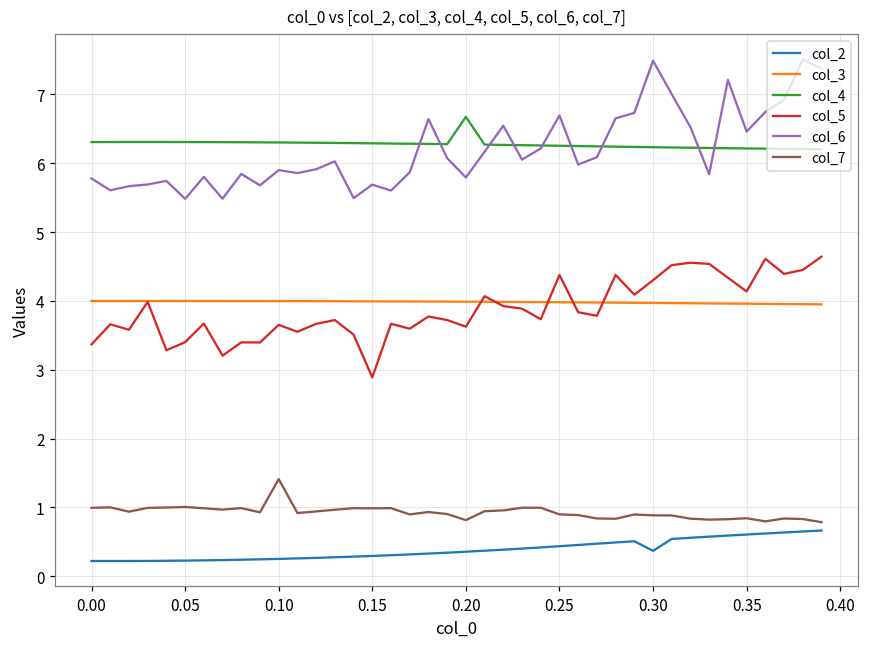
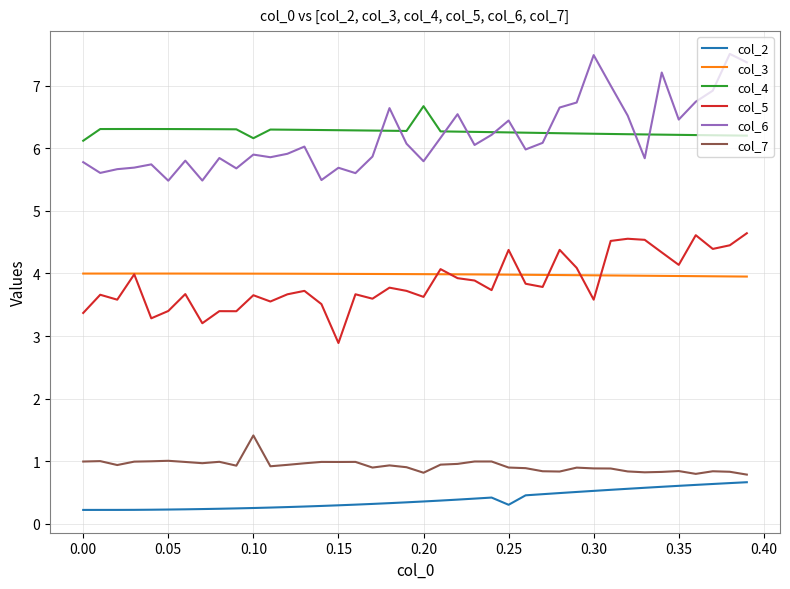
col_4, 0.00: 6.3 -> 6.1
col_4, 0.10: 6.3 -> 6.2
col_2, 0.25: 0.4 -> 0.3
col_6, 0.25: 6.7 -> 6.4
col_2, 0.30: 0.4 -> 0.5
col_5, 0.30: 4.3 -> 3.6
